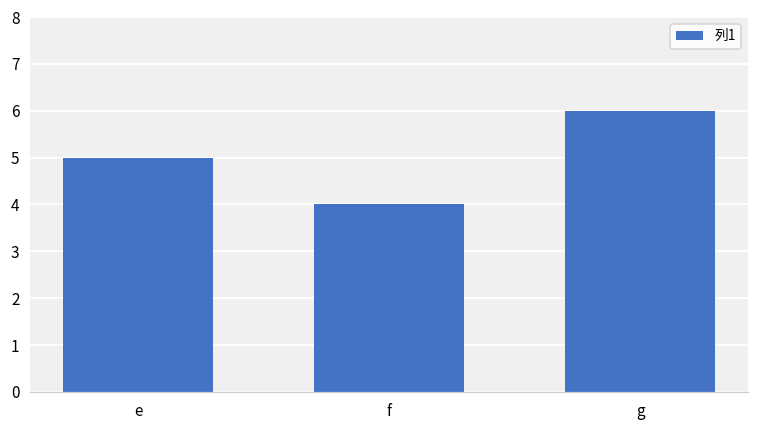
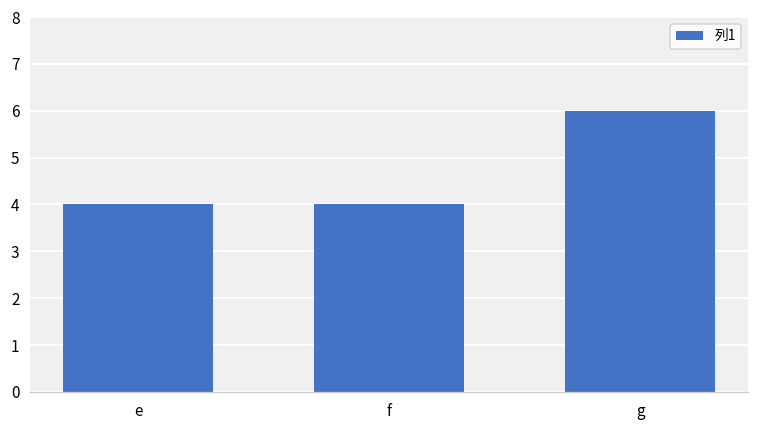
e: 5 -> 4
